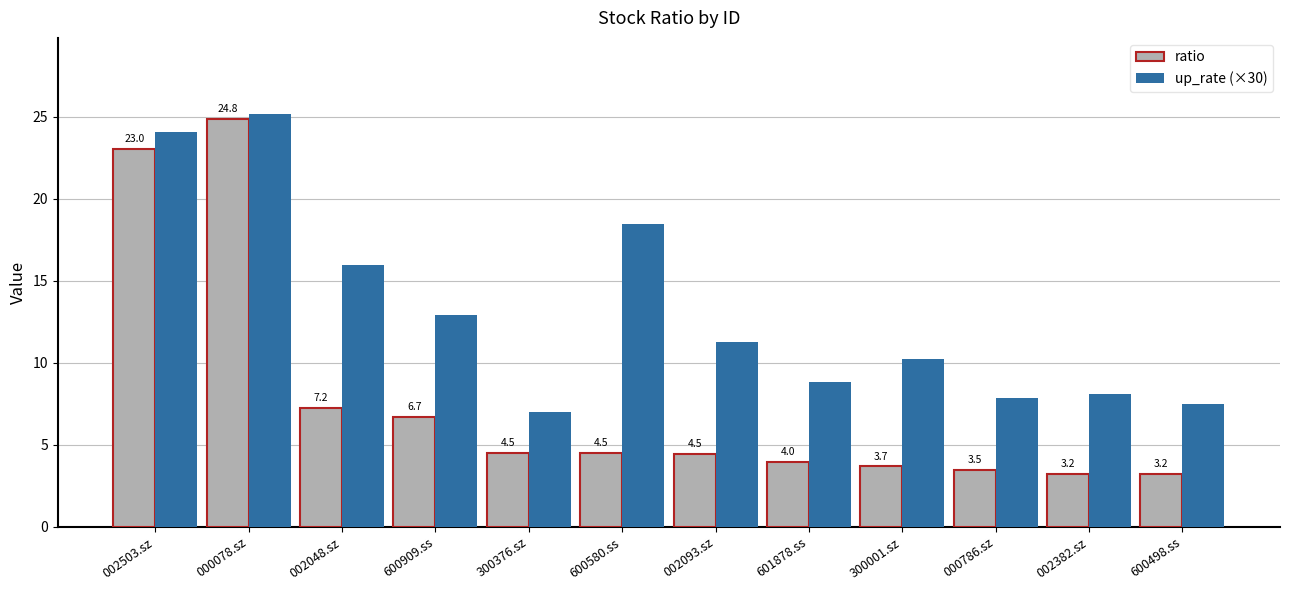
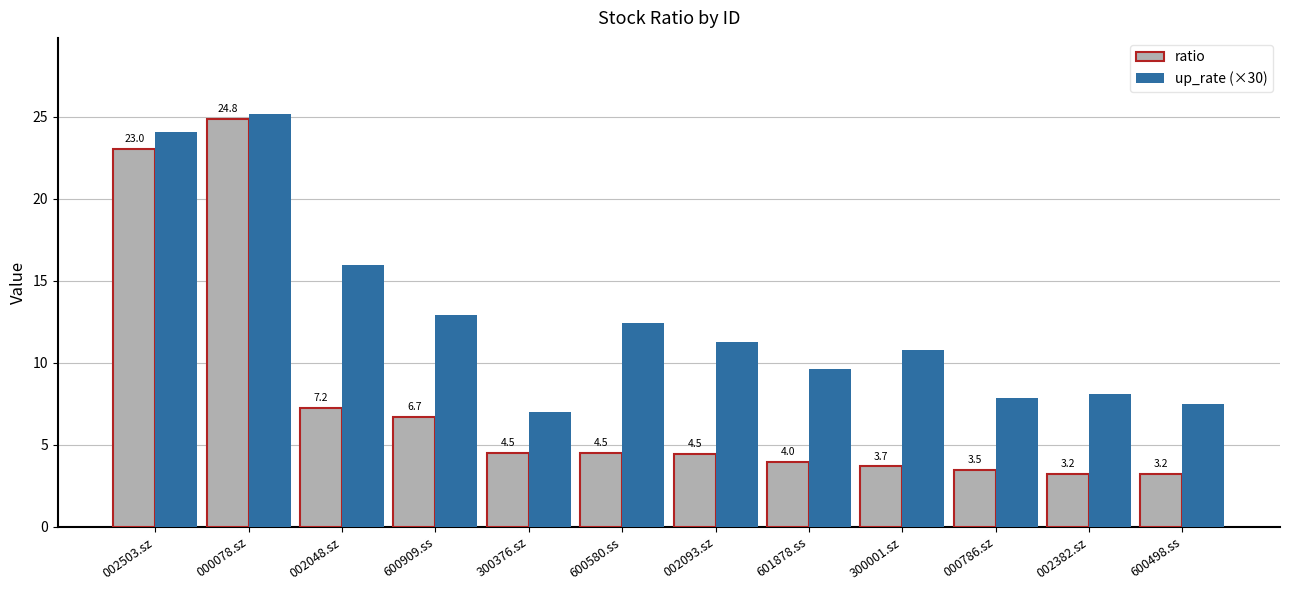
up_rate (×30), 600580.ss: 18.5 -> 12.5
up_rate (×30), 601878.ss: 8.9 -> 9.6
up_rate (×30), 300001.sz: 10.2 -> 10.8
